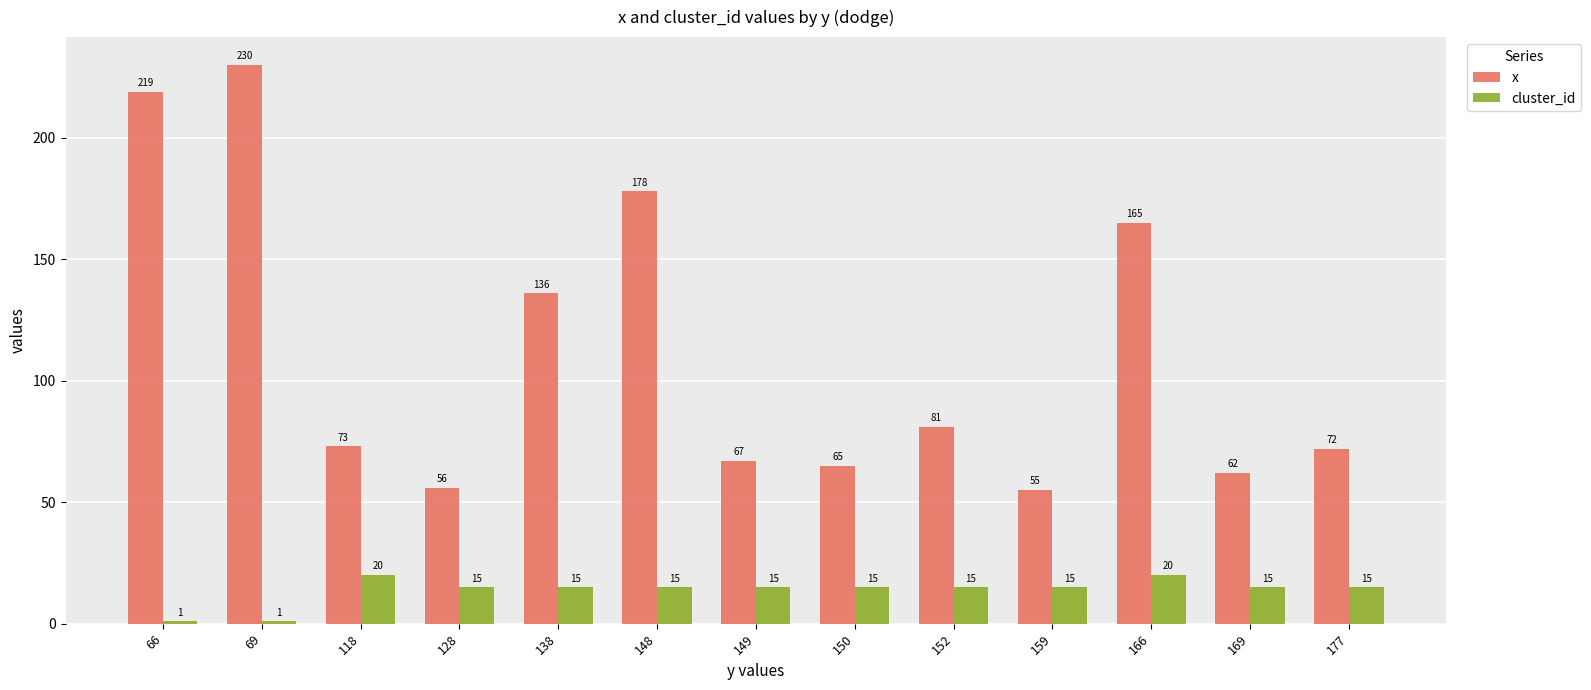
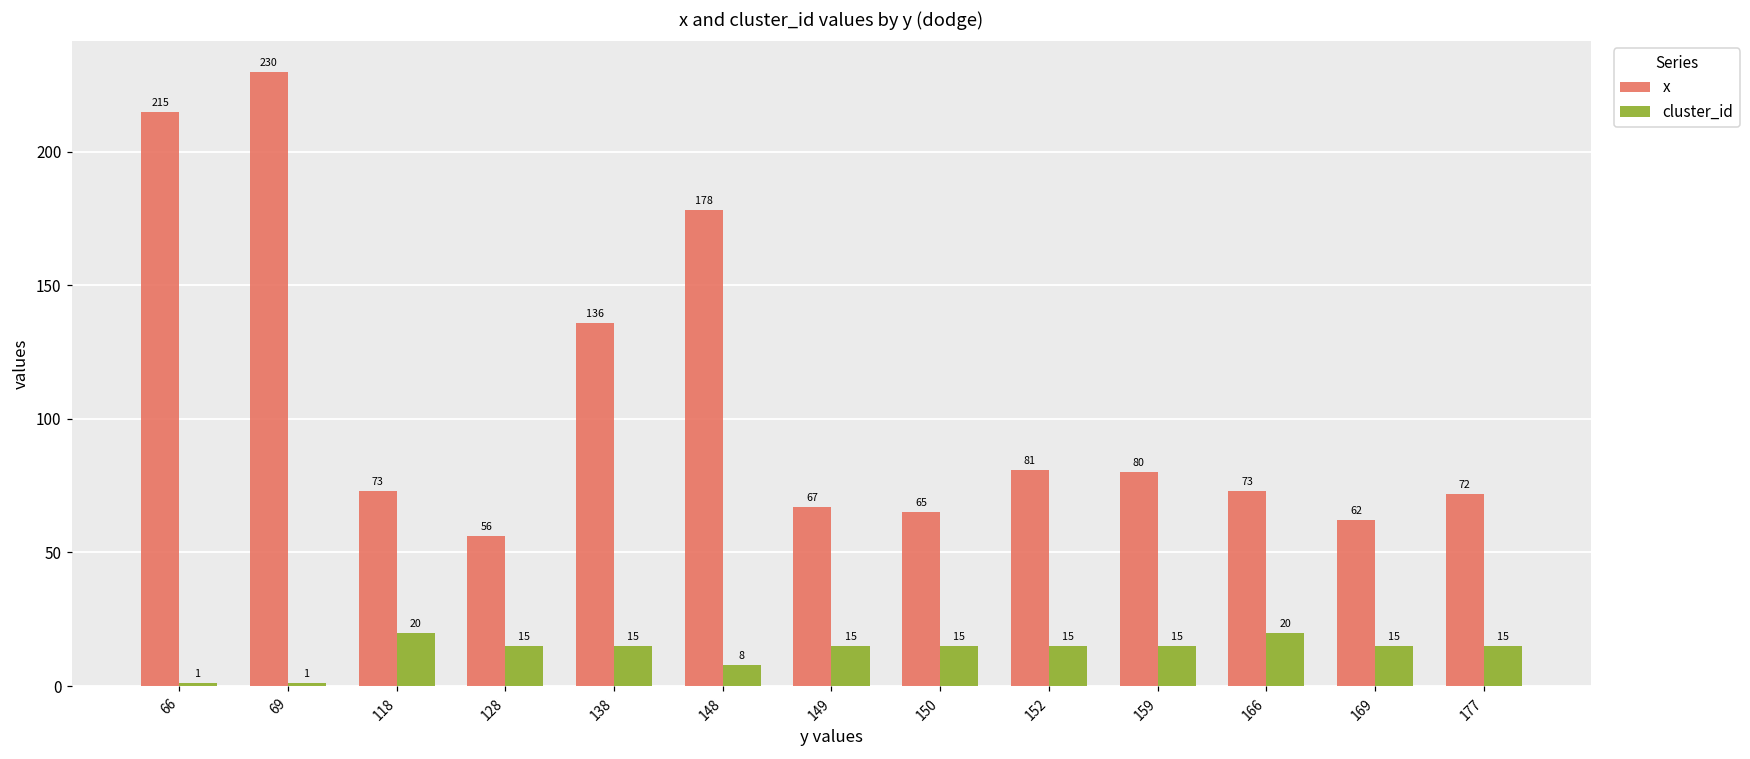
x, 66: 219 -> 215
cluster_id, 148: 15 -> 8
x, 159: 55 -> 80
x, 166: 165 -> 73
